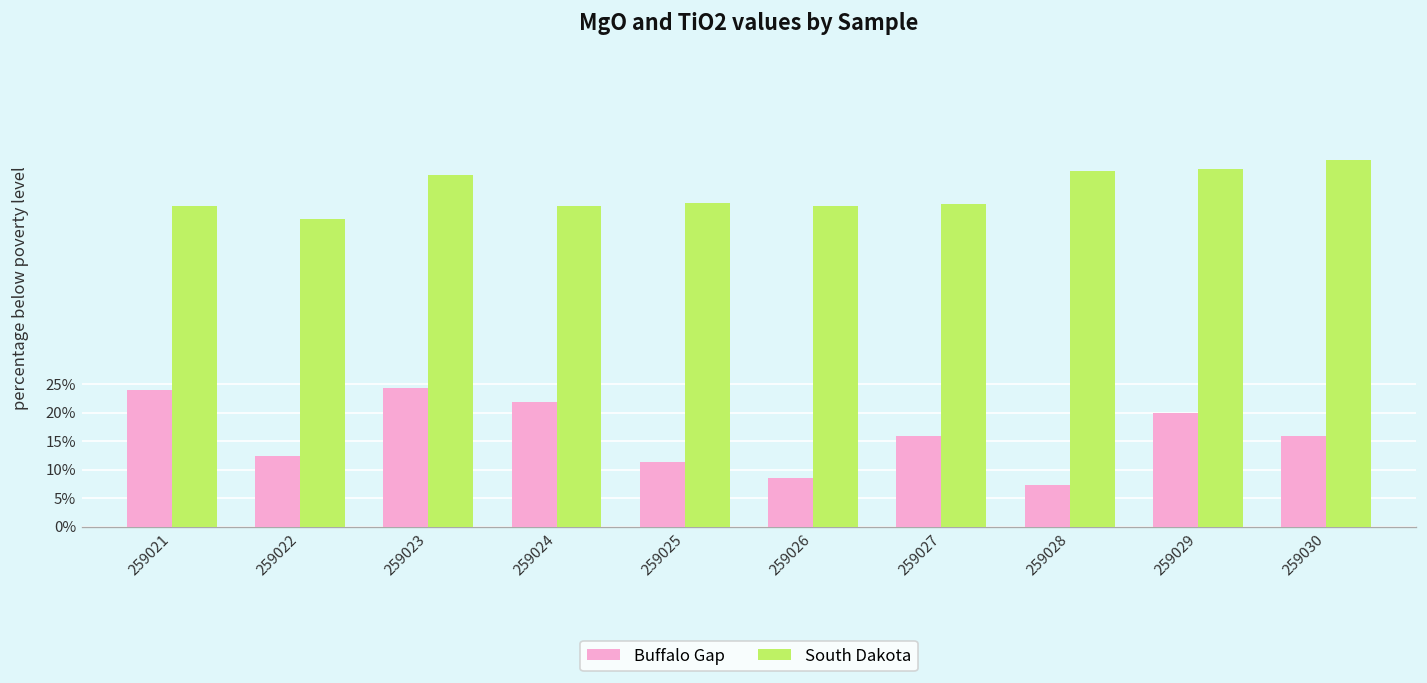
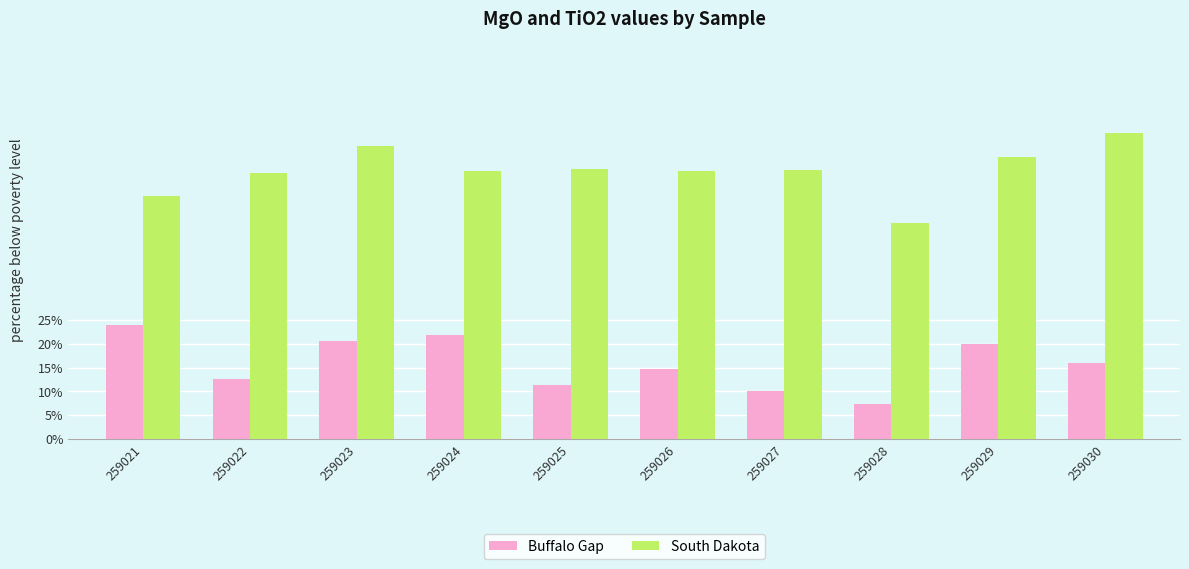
South Dakota, 259021: 56% -> 51%
South Dakota, 259022: 54% -> 56%
Buffalo Gap, 259023: 24% -> 21%
Buffalo Gap, 259026: 9% -> 15%
Buffalo Gap, 259027: 16% -> 10%
South Dakota, 259028: 63% -> 46%
South Dakota, 259029: 63% -> 59%
